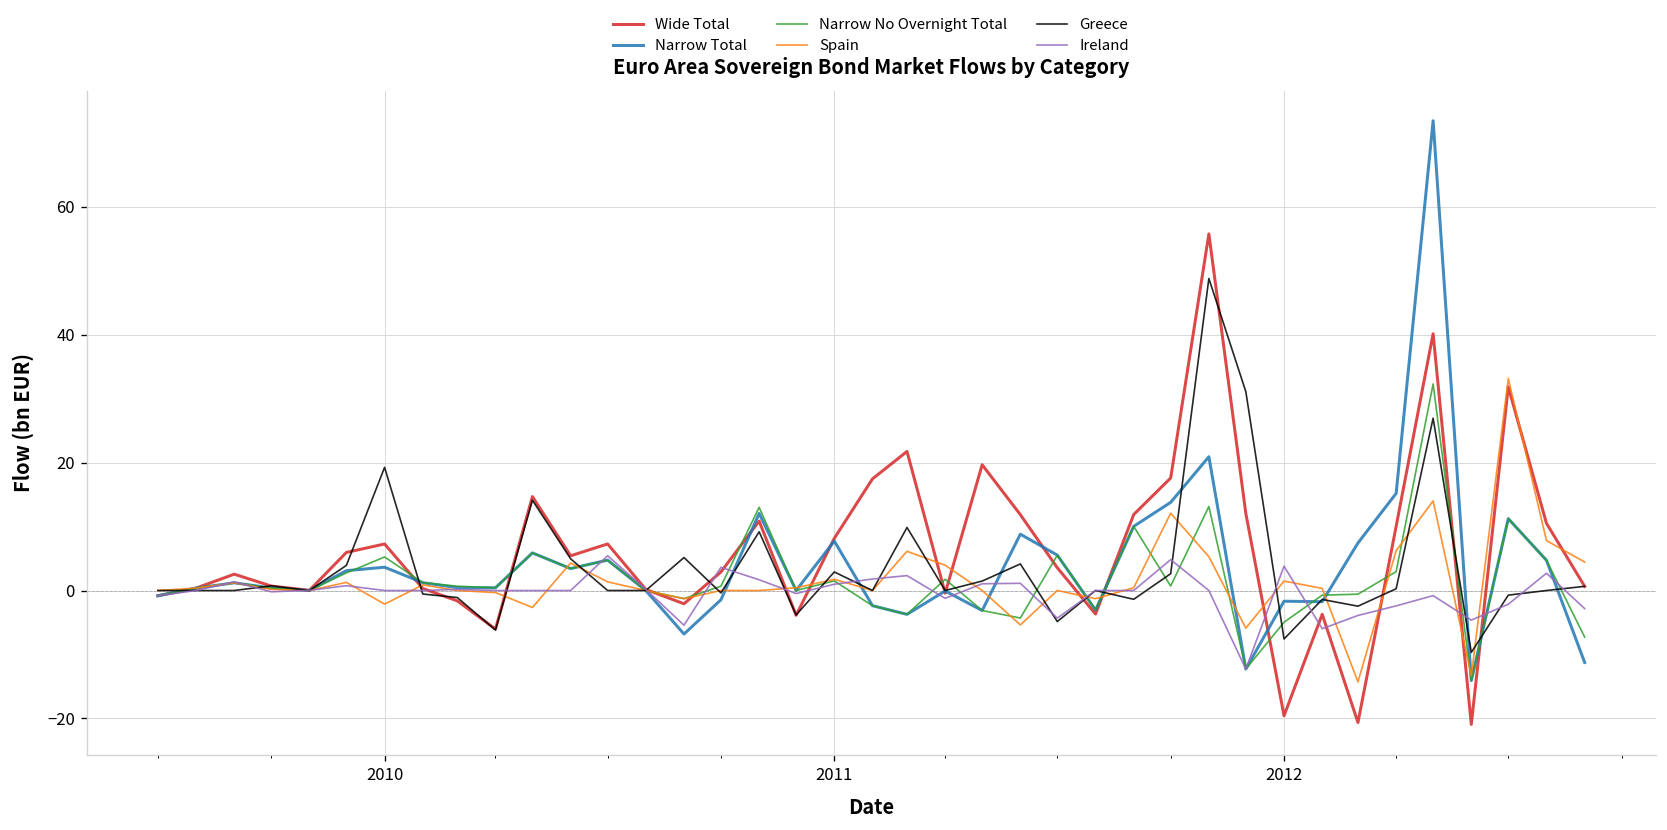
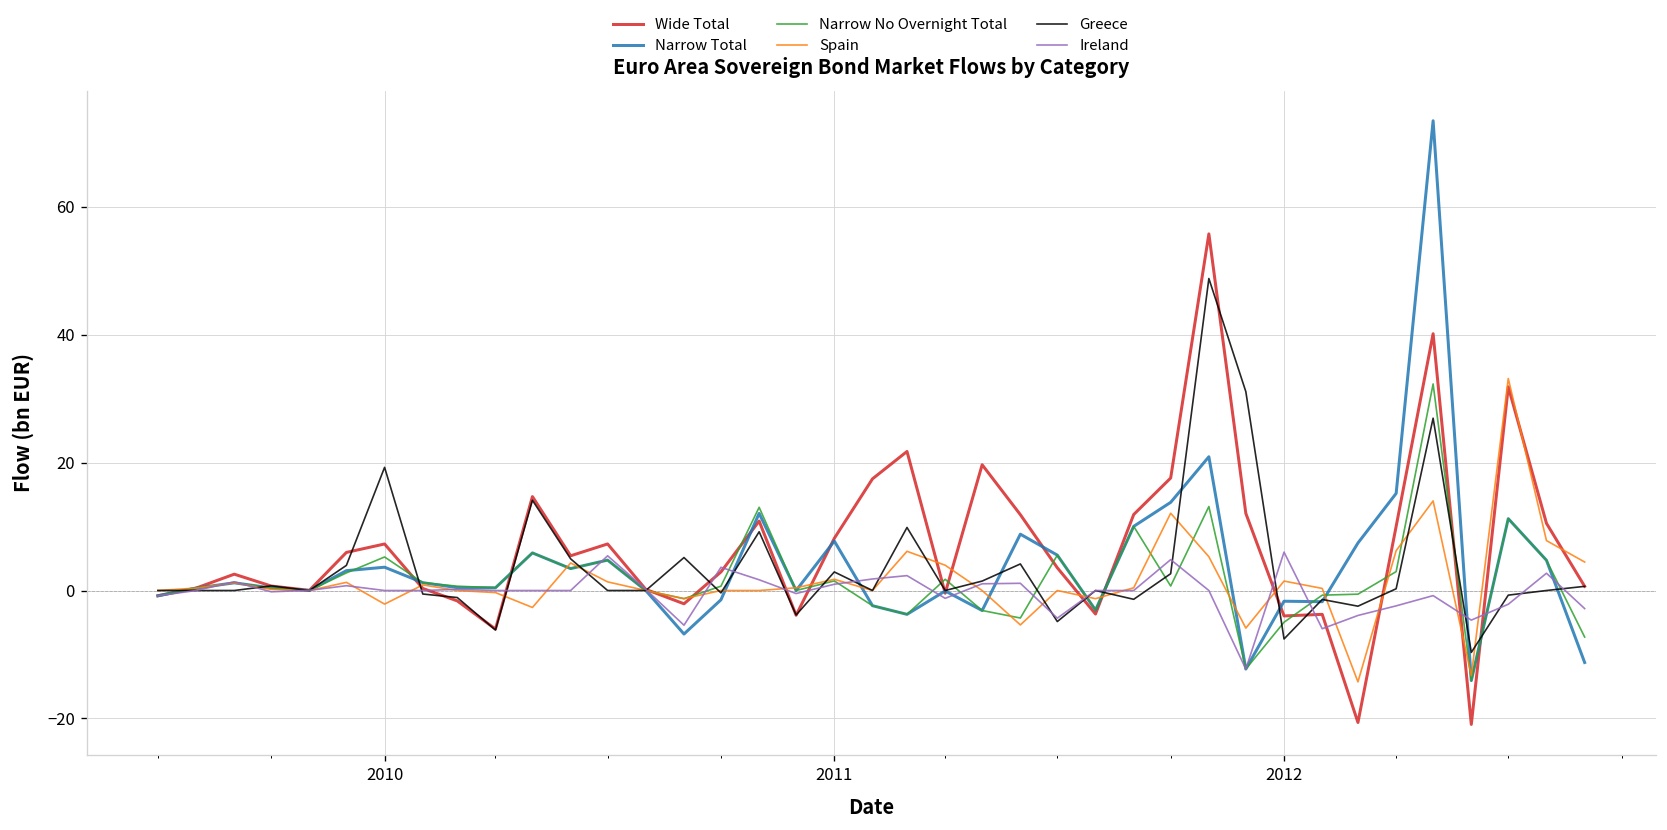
Wide Total, 2012: -20 -> -4
Ireland, 2012: 4 -> 6
